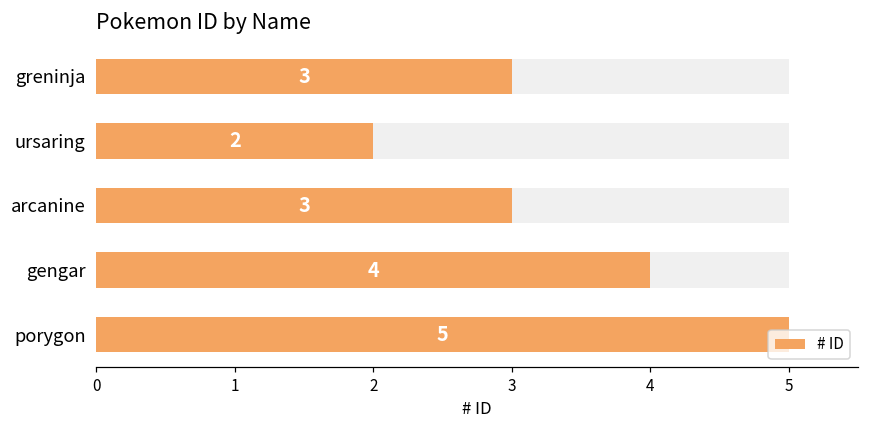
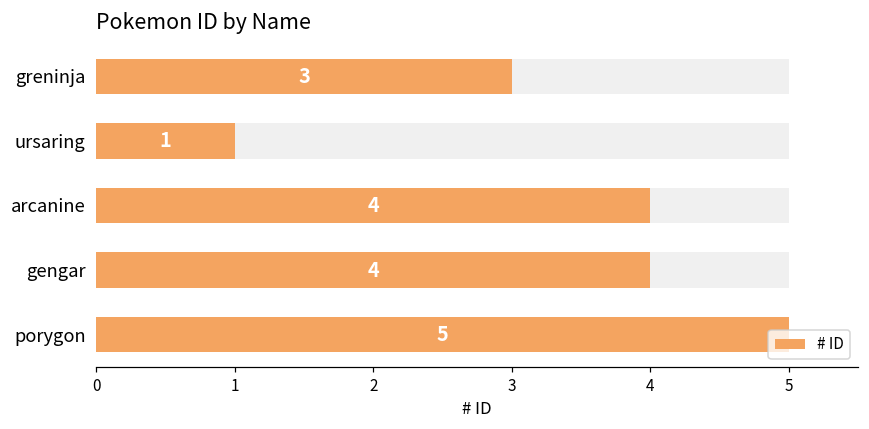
# ID, ursaring: 2 -> 1
# ID, arcanine: 3 -> 4
